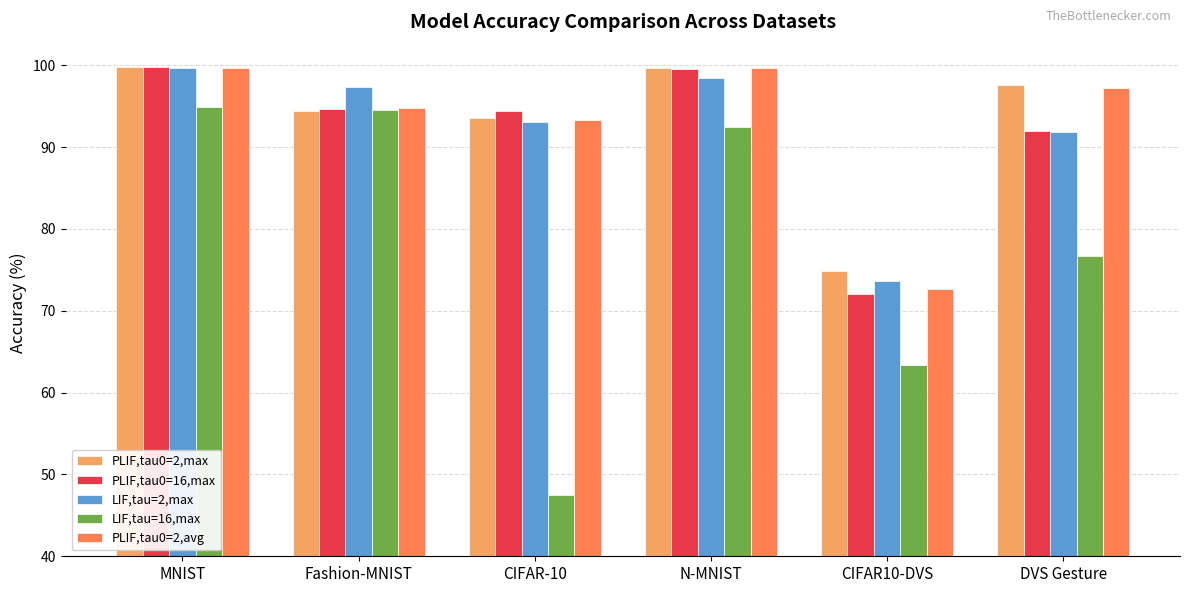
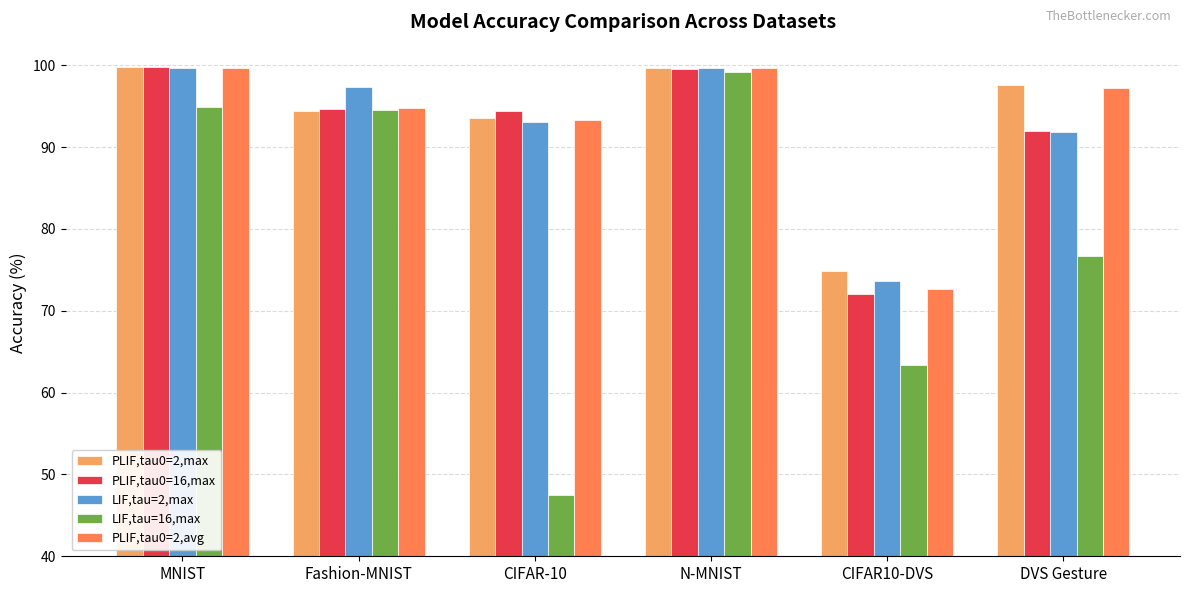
LIF,tau=2,max, N-MNIST: 98 -> 100
LIF,tau=16,max, N-MNIST: 93 -> 99
